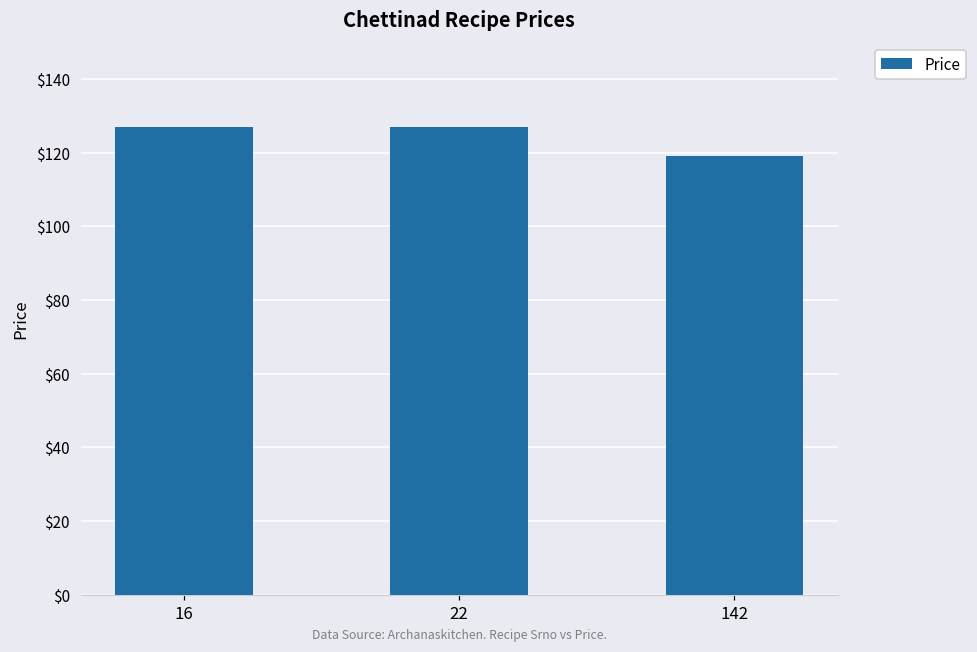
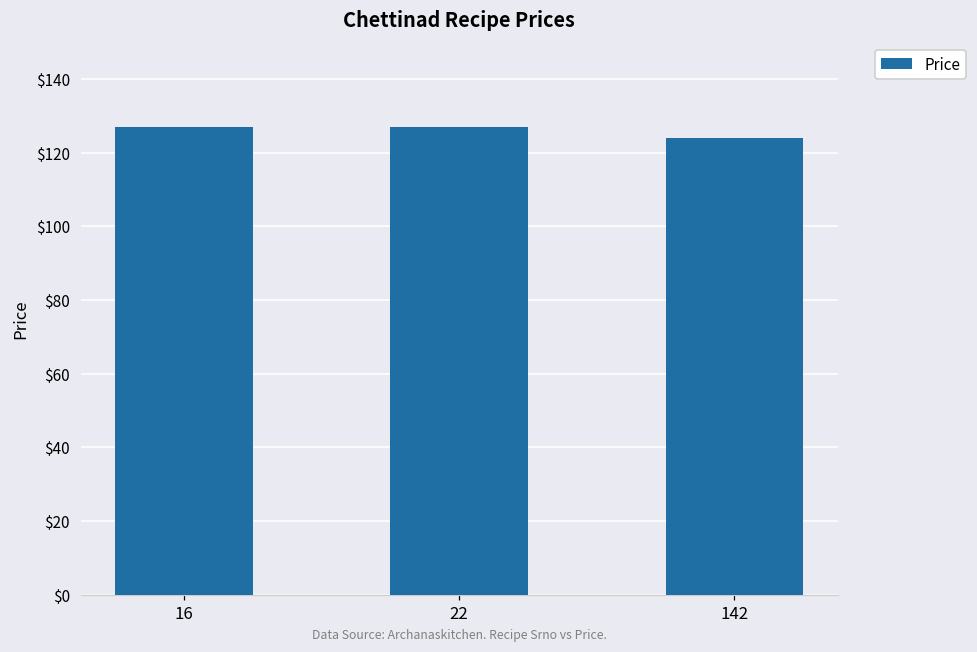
142: $119 -> $124
